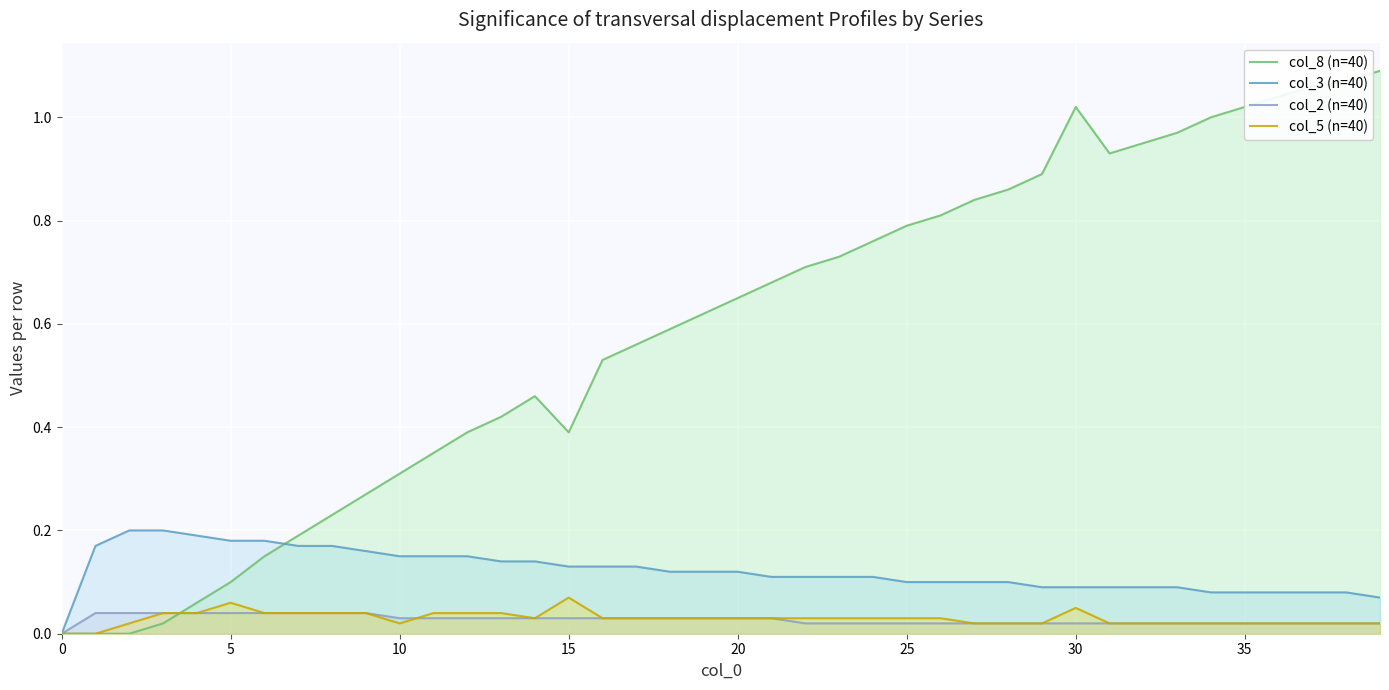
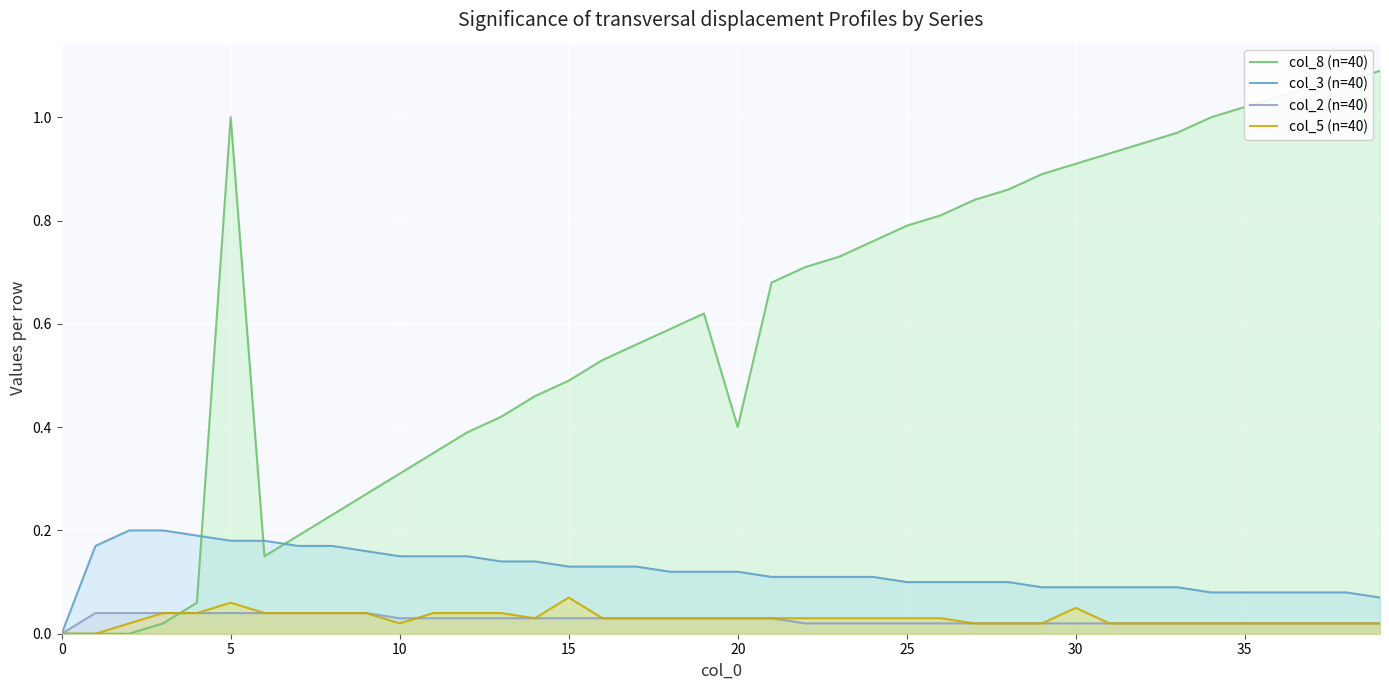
col_8 (n=40), 5: 0.1 -> 1.0
col_8 (n=40), 15: 0.39 -> 0.49
col_8 (n=40), 20: 0.65 -> 0.40
col_8 (n=40), 30: 1.02 -> 0.91
